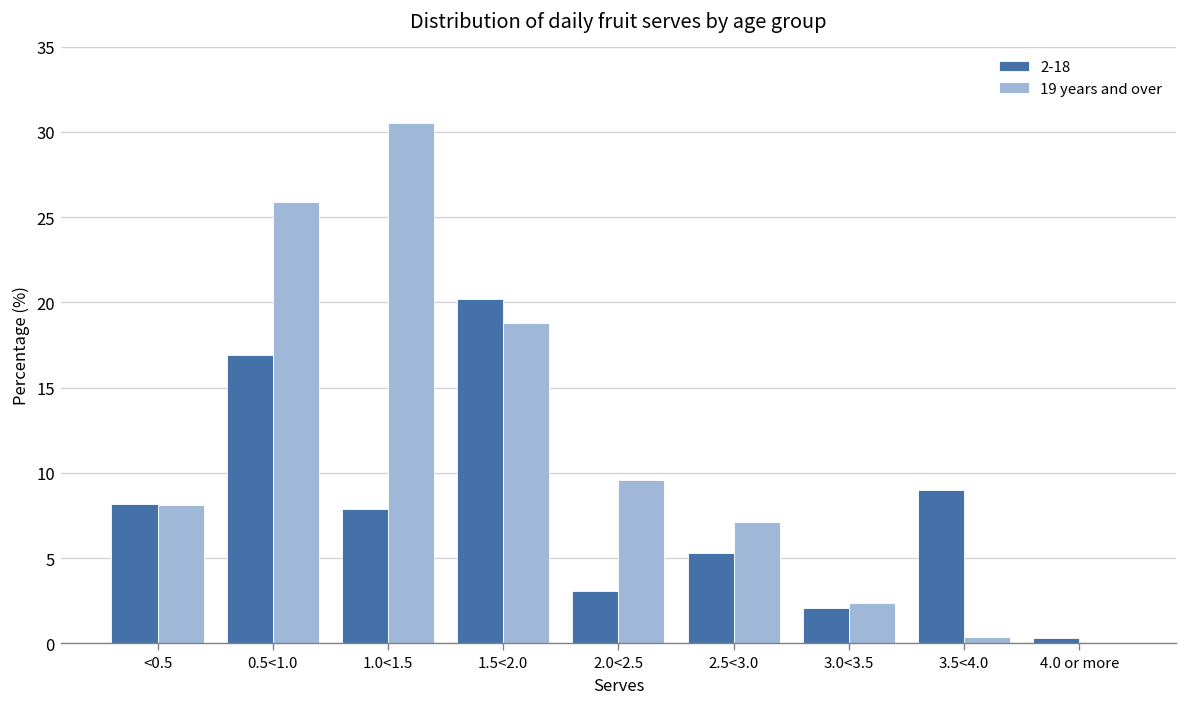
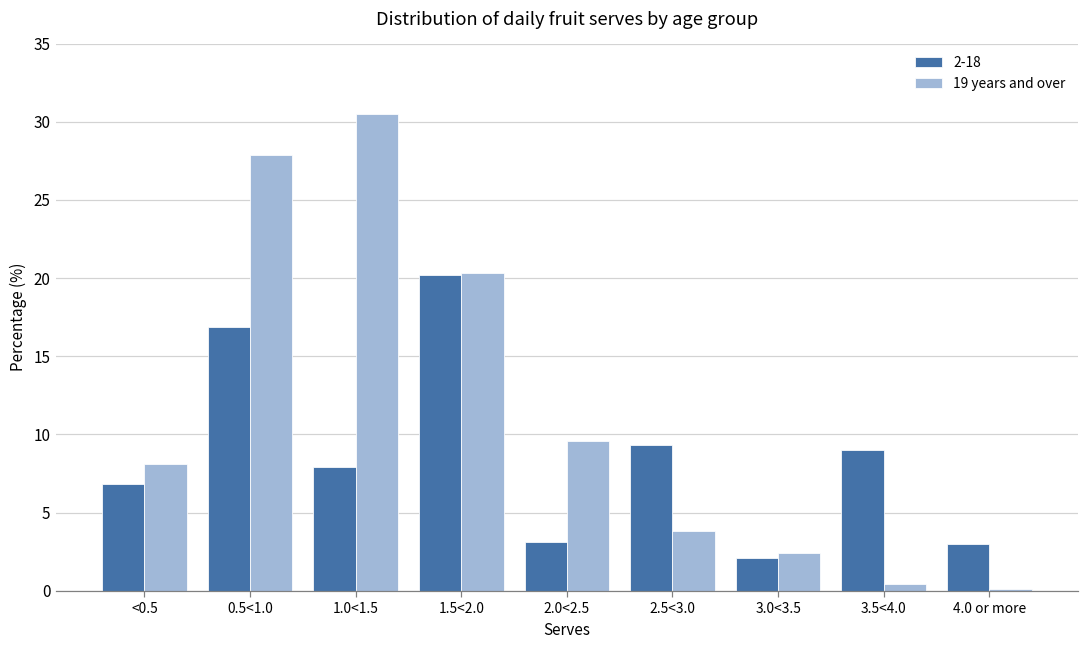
2-18, <0.5: 8.2 -> 6.8
19 years and over, 0.5<1.0: 25.9 -> 27.9
19 years and over, 1.5<2.0: 18.8 -> 20.3
2-18, 2.5<3.0: 5.3 -> 9.3
19 years and over, 2.5<3.0: 7.1 -> 3.8
2-18, 4.0 or more: 0.3 -> 3.0
